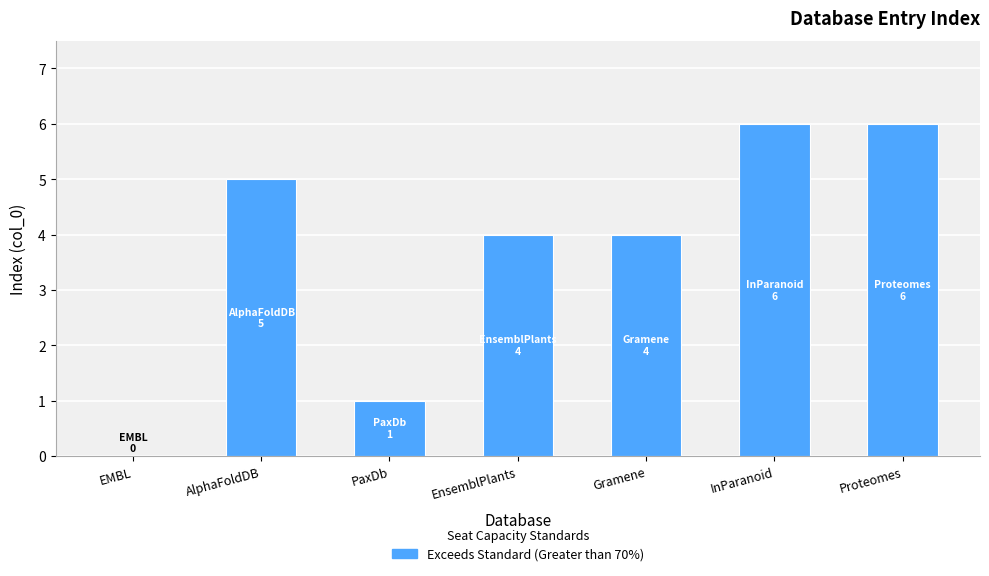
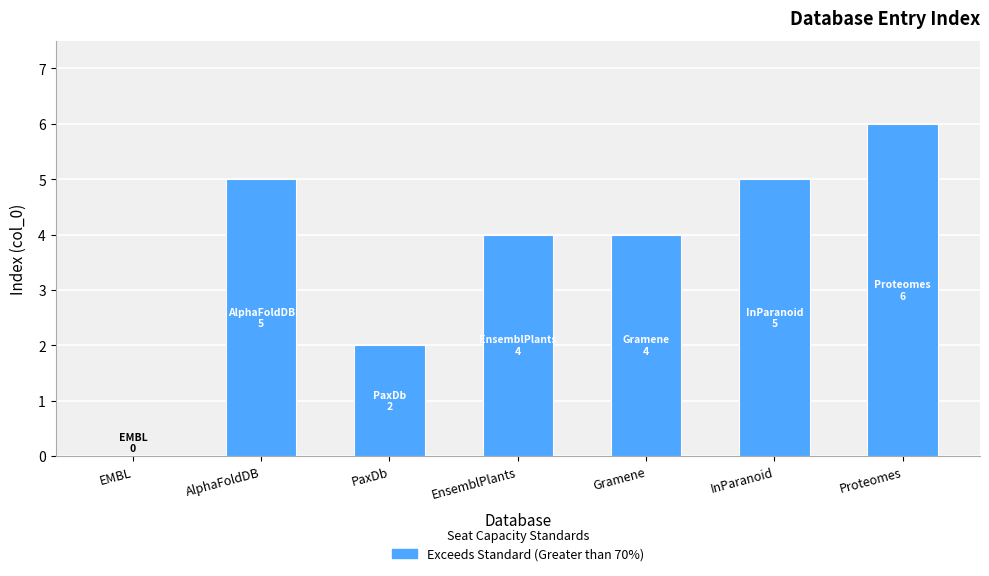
PaxDb: 1 -> 2
InParanoid: 6 -> 5
